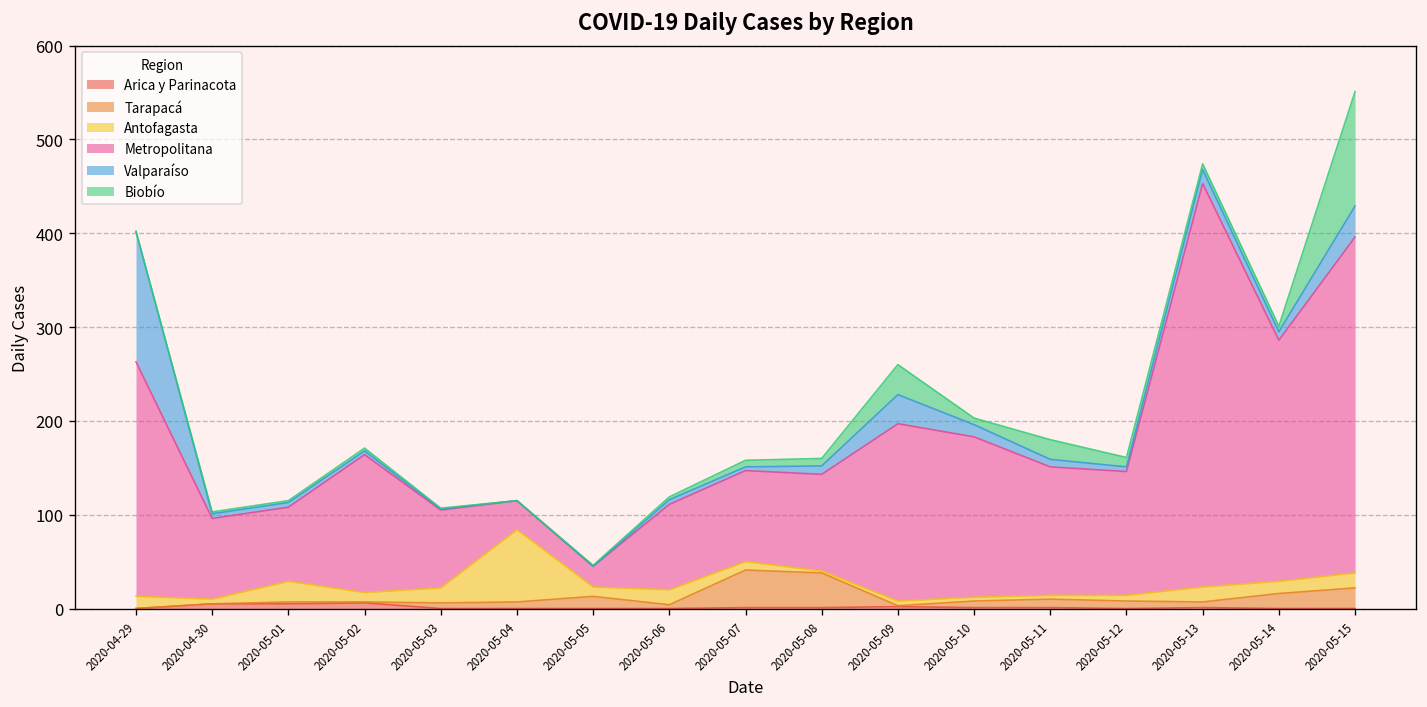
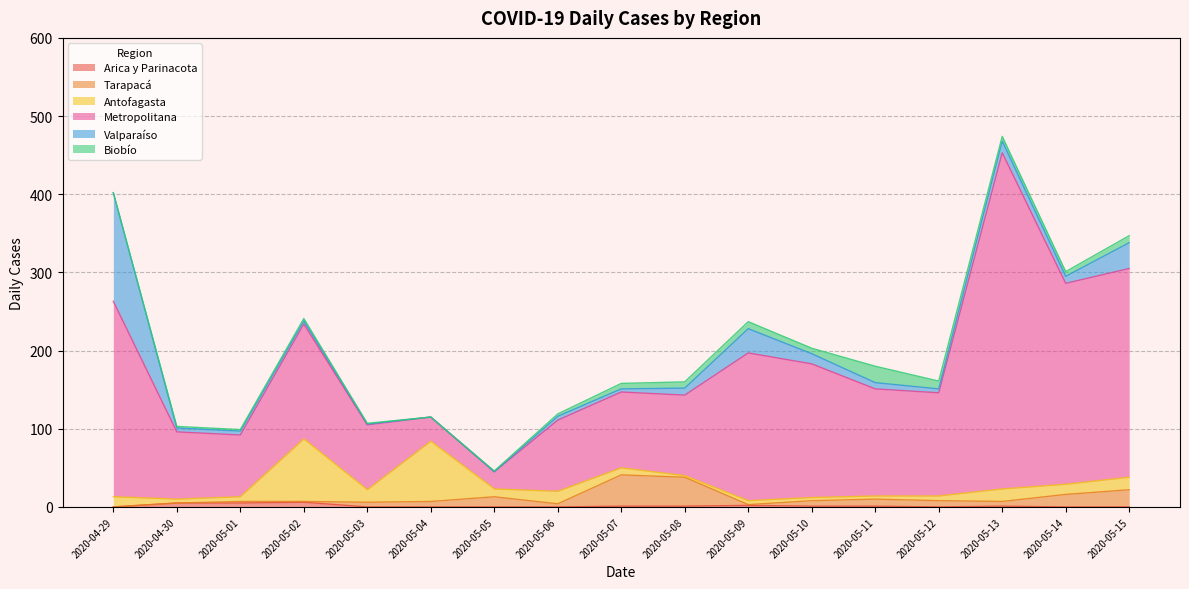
Antofagasta, 2020-05-01: 20 -> 10
Antofagasta, 2020-05-02: 10 -> 80
Biobío, 2020-05-09: 30 -> 10
Metropolitana, 2020-05-15: 360 -> 270
Biobío, 2020-05-15: 120 -> 10
